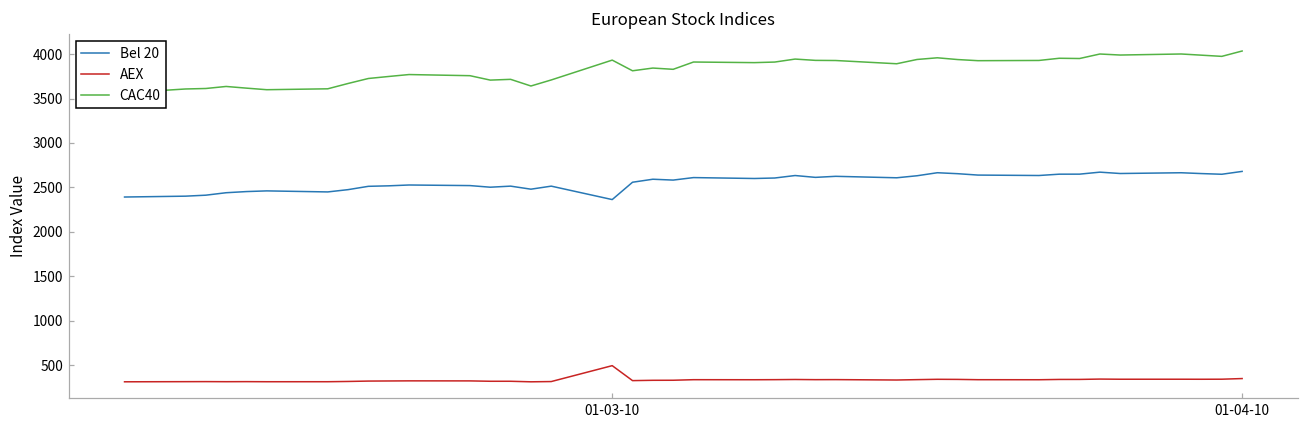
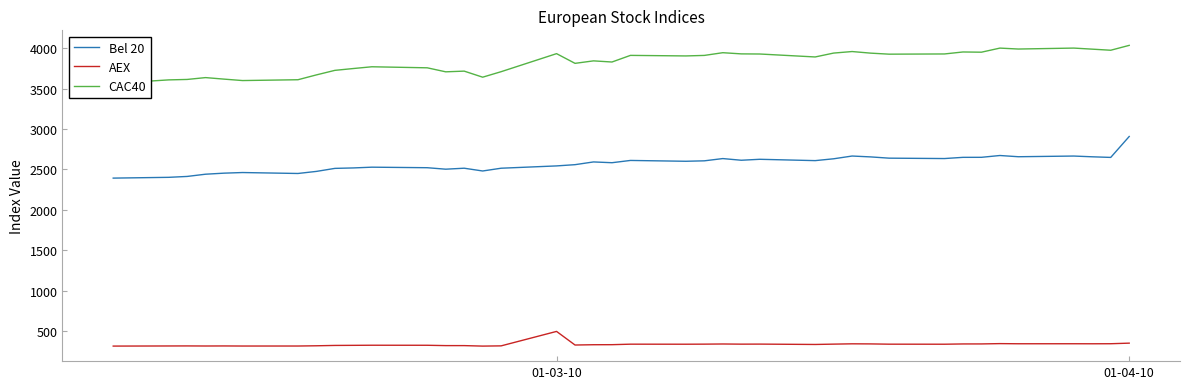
Bel 20, 01-03-10: 2400 -> 2500
Bel 20, 01-04-10: 2700 -> 2900
